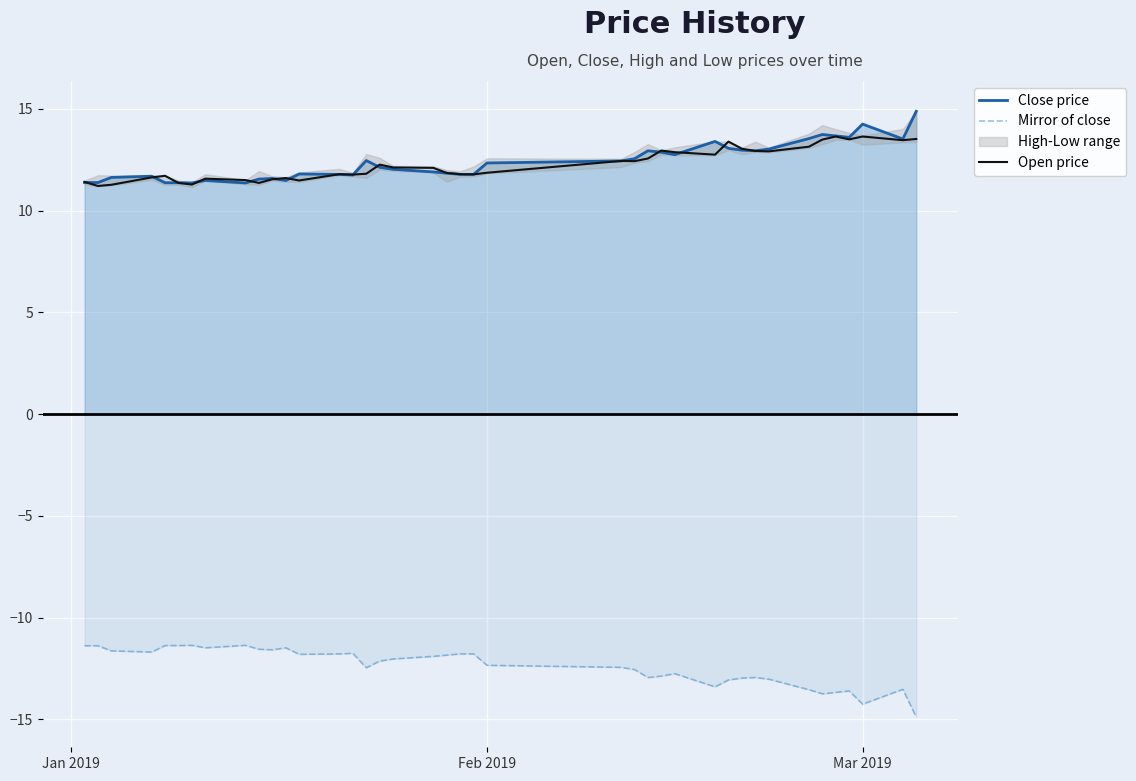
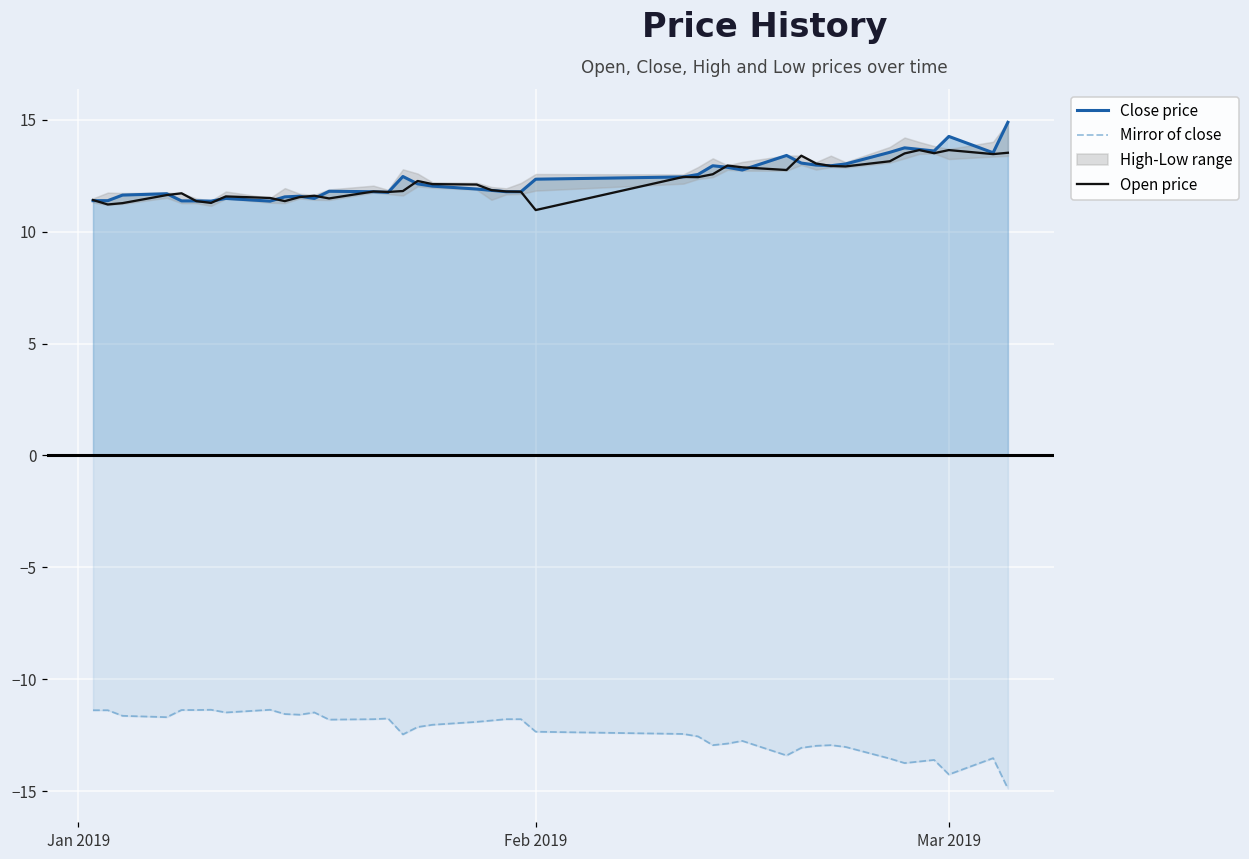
Open price, Feb 2019: 11.9 -> 11.0
